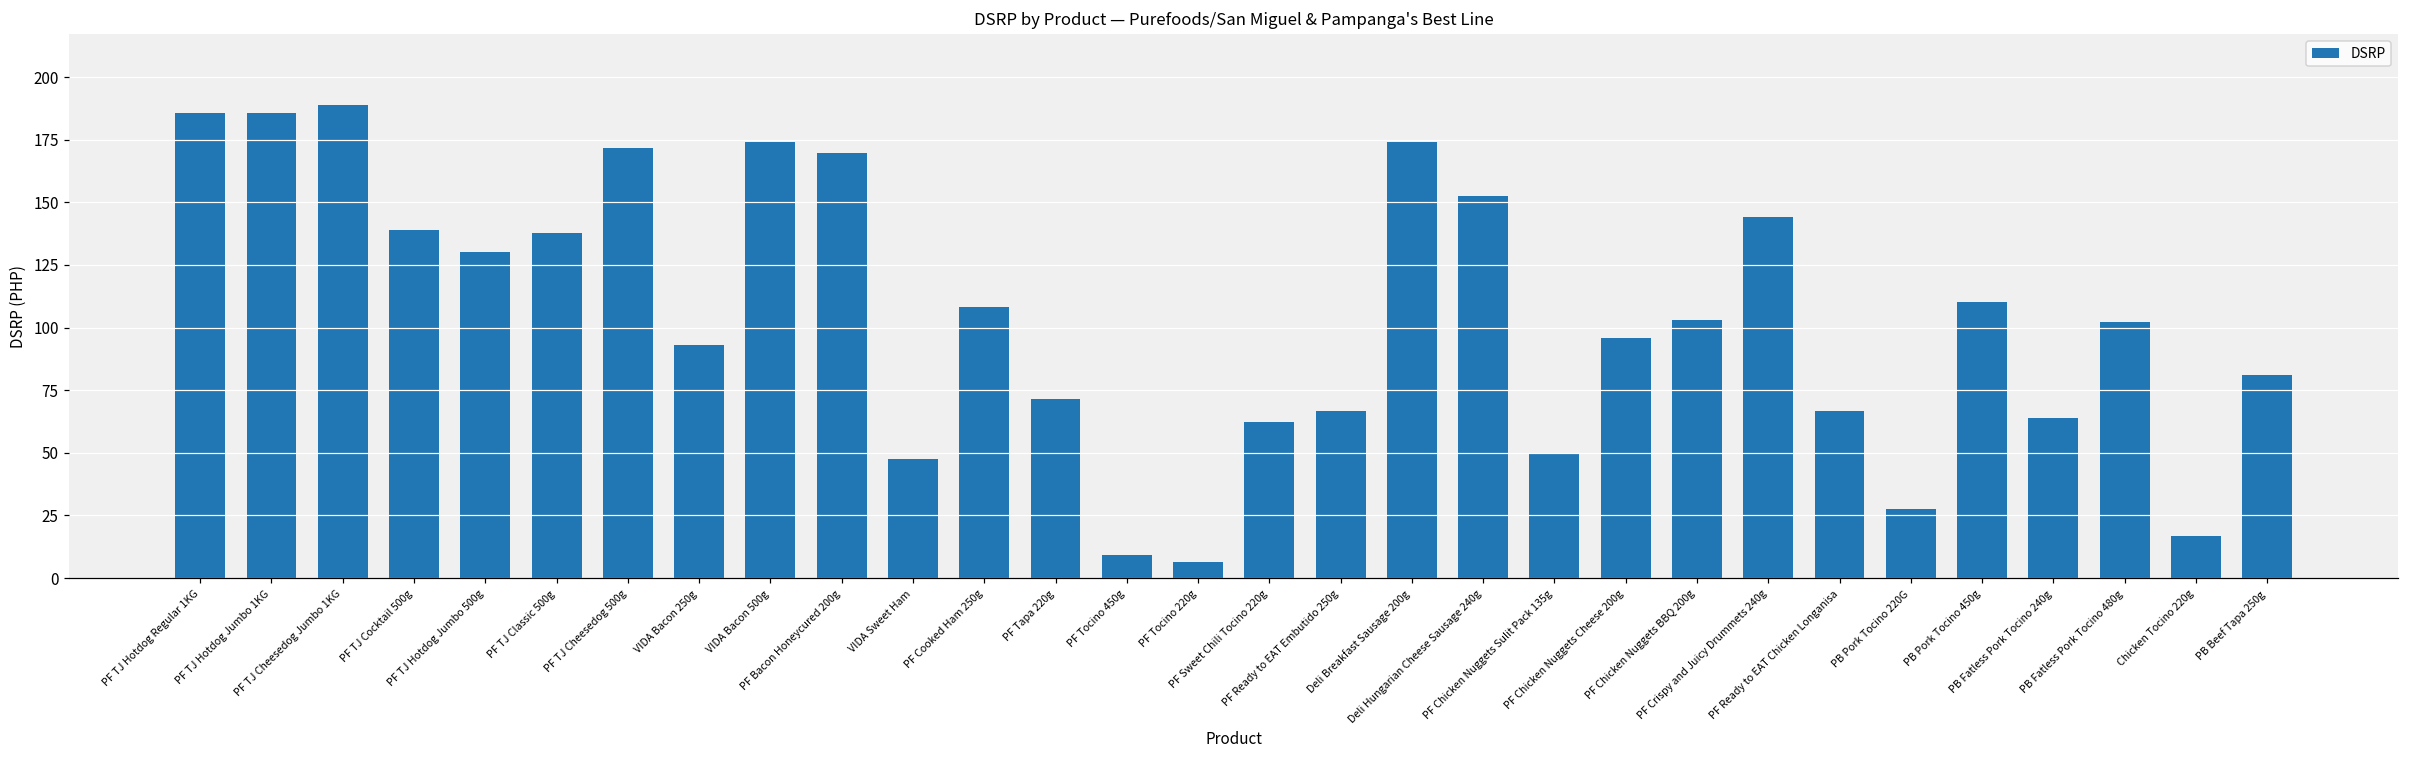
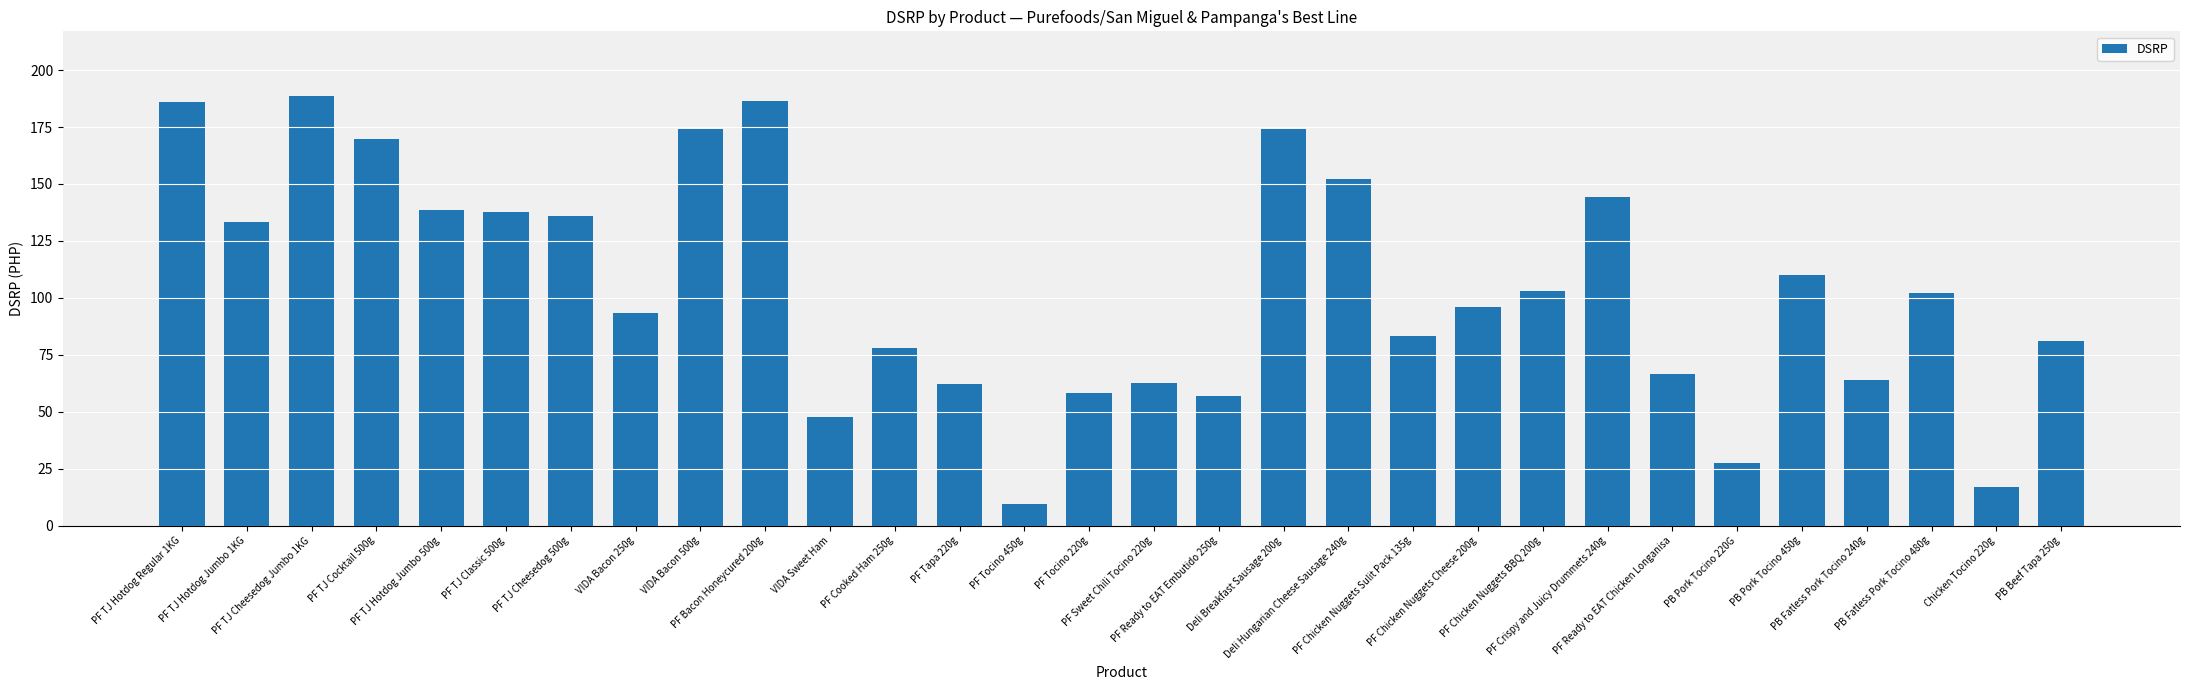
PF TJ Hotdog Jumbo 1KG: 186 -> 133
PF TJ Cocktail 500g: 139 -> 170
PF TJ Hotdog Jumbo 500g: 130 -> 139
PF TJ Cheesedog 500g: 172 -> 136
PF Bacon Honeycured 200g: 170 -> 186
PF Cooked Ham 250g: 108 -> 78
PF Tapa 220g: 71 -> 62
PF Tocino 220g: 6 -> 58
PF Ready to EAT Embutido 250g: 67 -> 57
PF Chicken Nuggets Sulit Pack 135g: 50 -> 83
